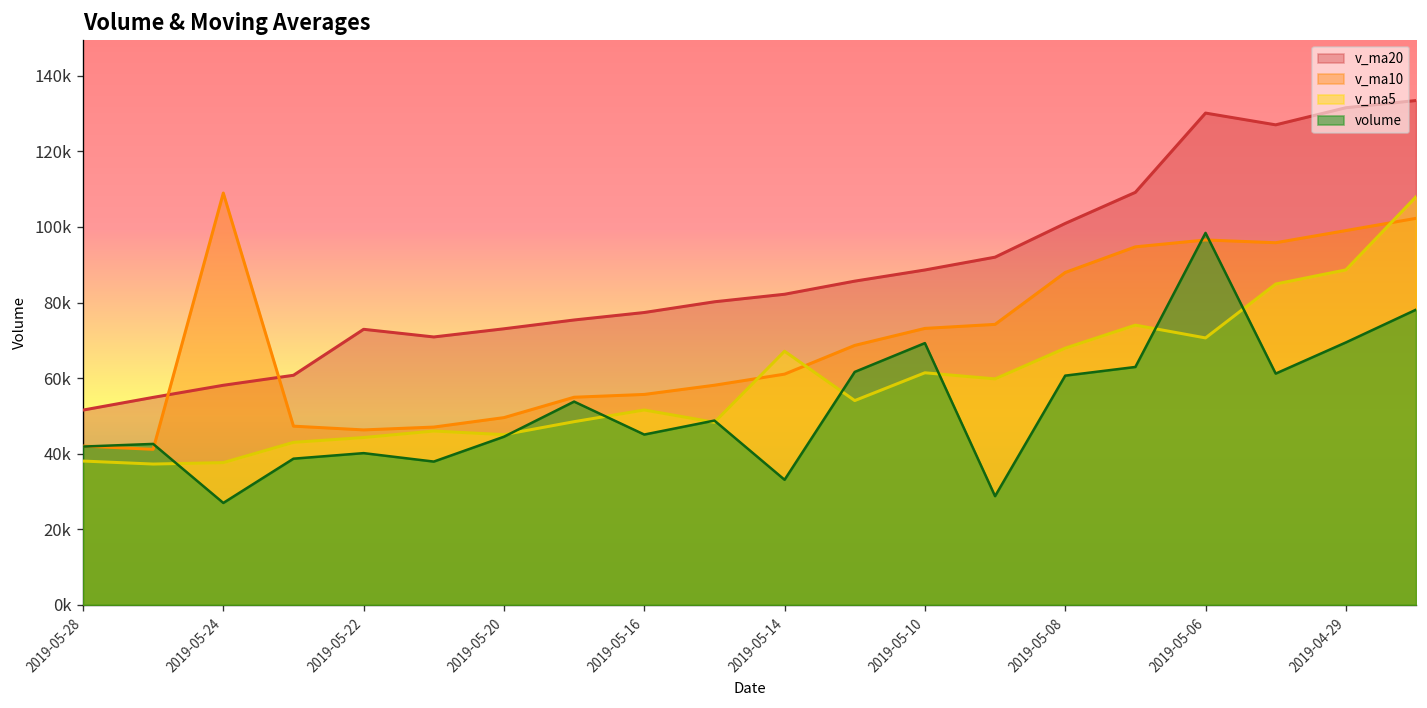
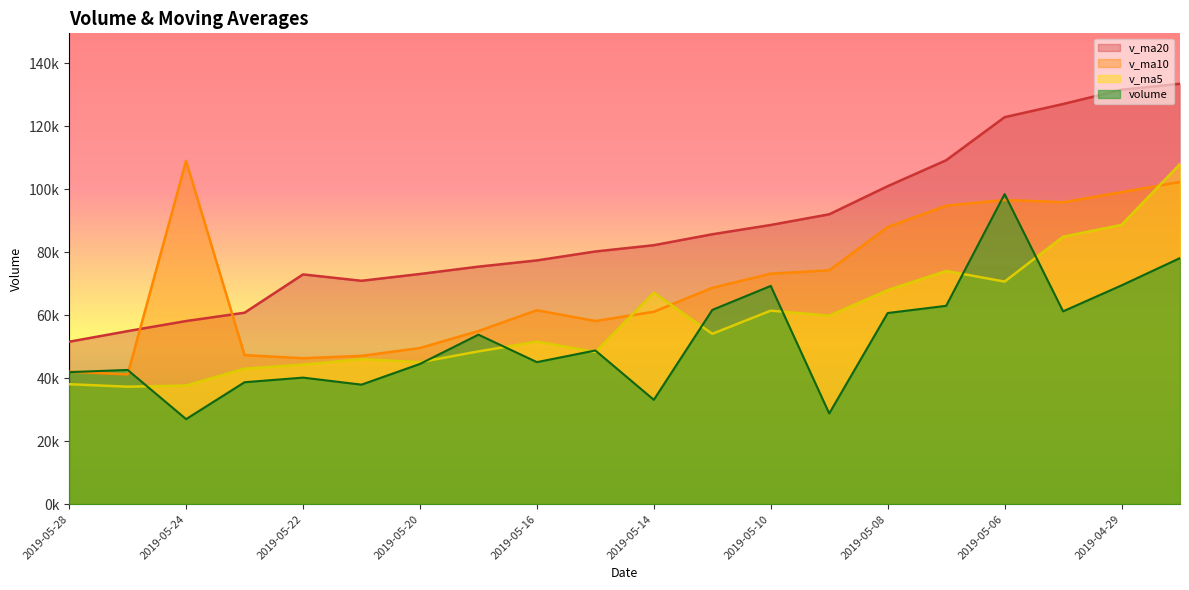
v_ma10, 2019-05-16: 56000 -> 62000
v_ma20, 2019-05-06: 130000 -> 123000
